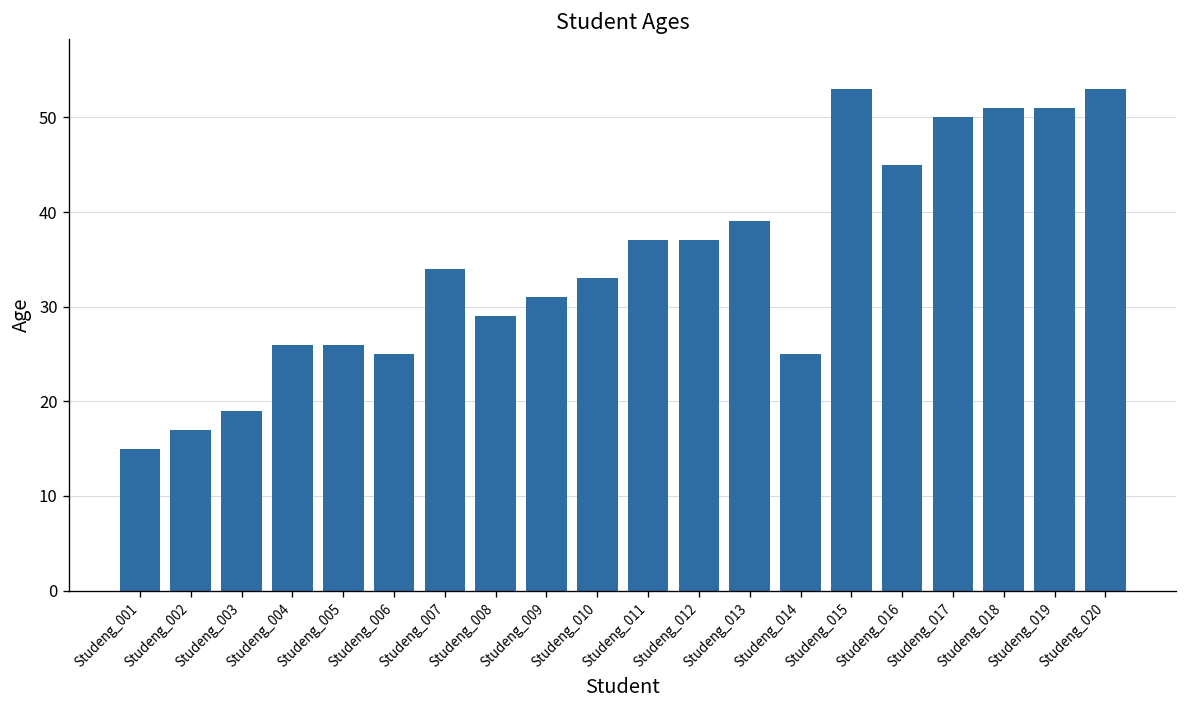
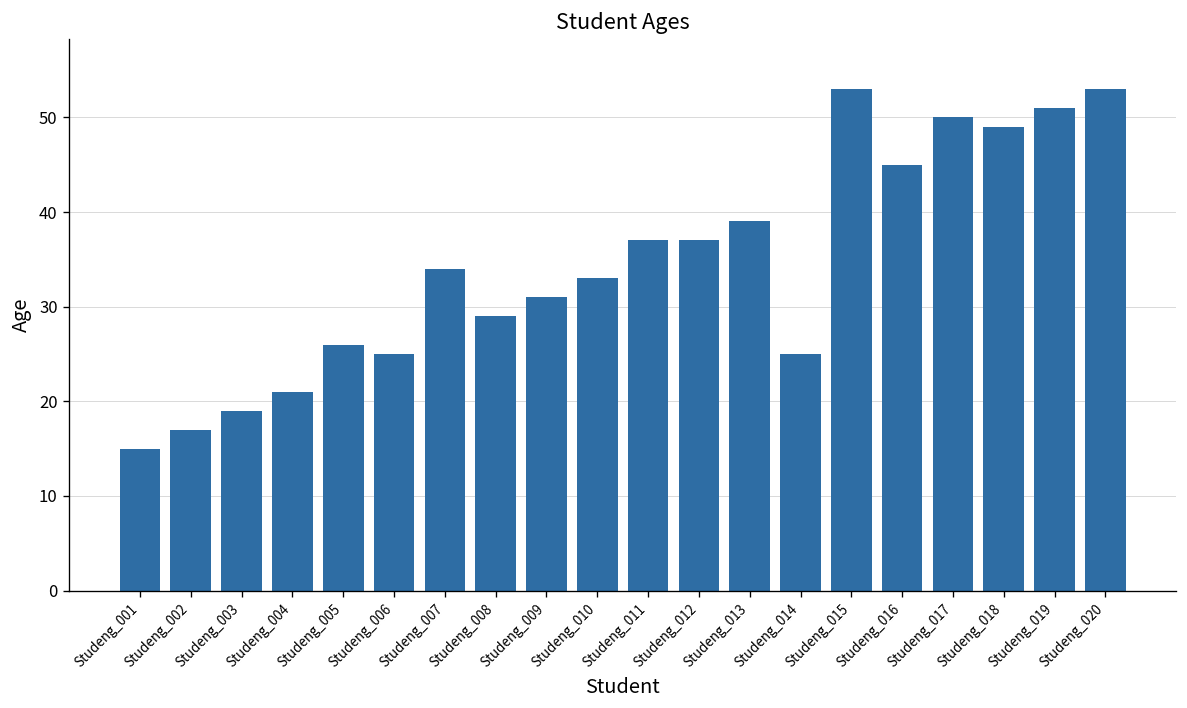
Studeng_004: 26 -> 21
Studeng_018: 51 -> 49
